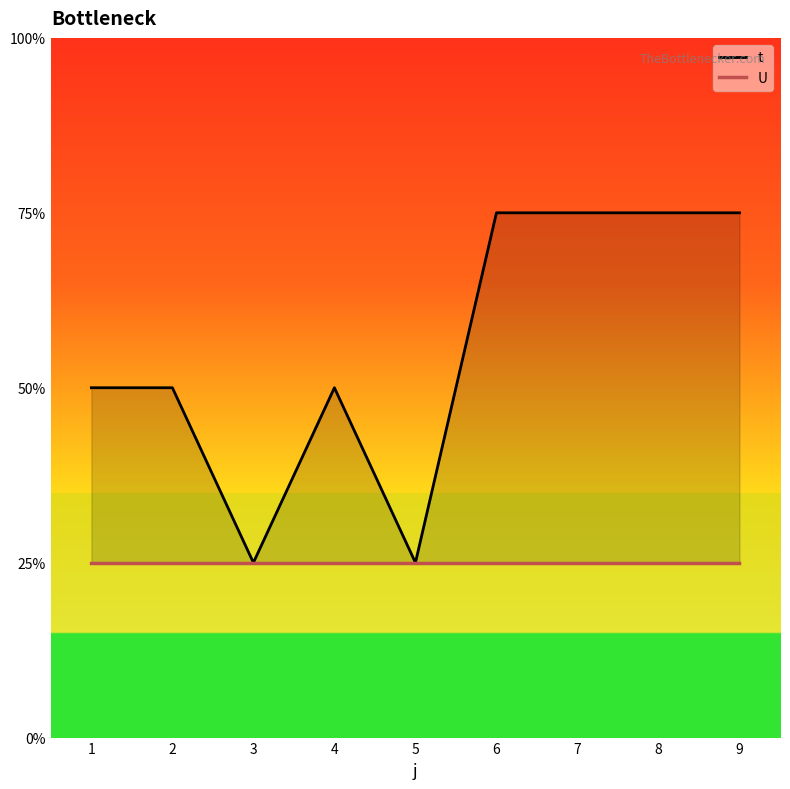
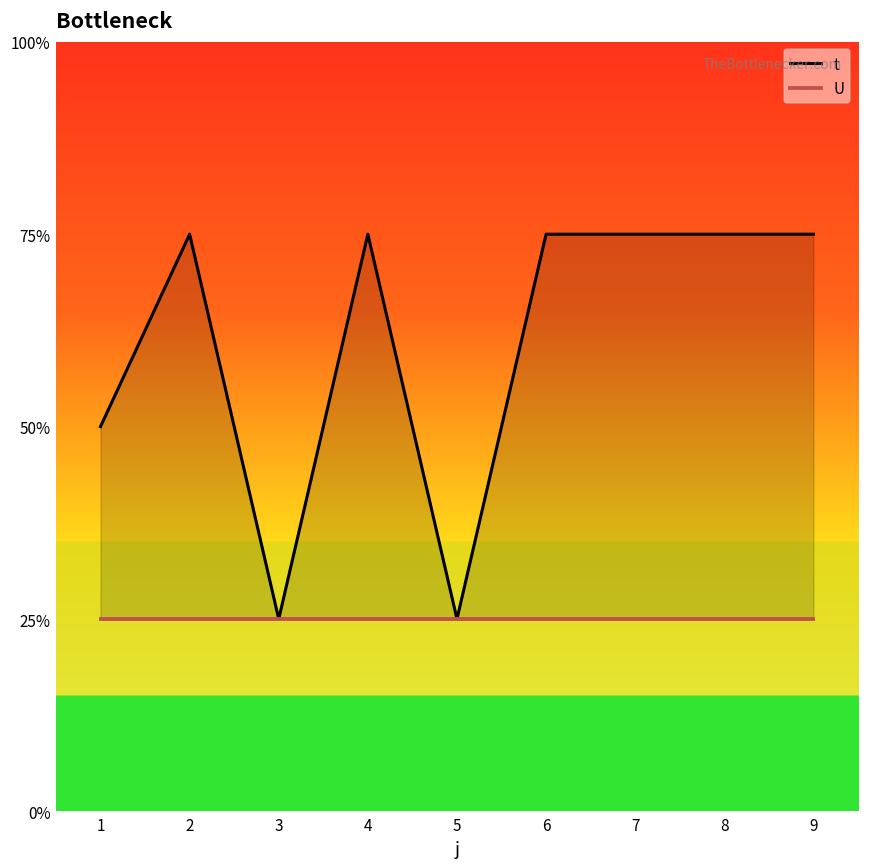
t, 2: 50% -> 75%
t, 4: 50% -> 75%
